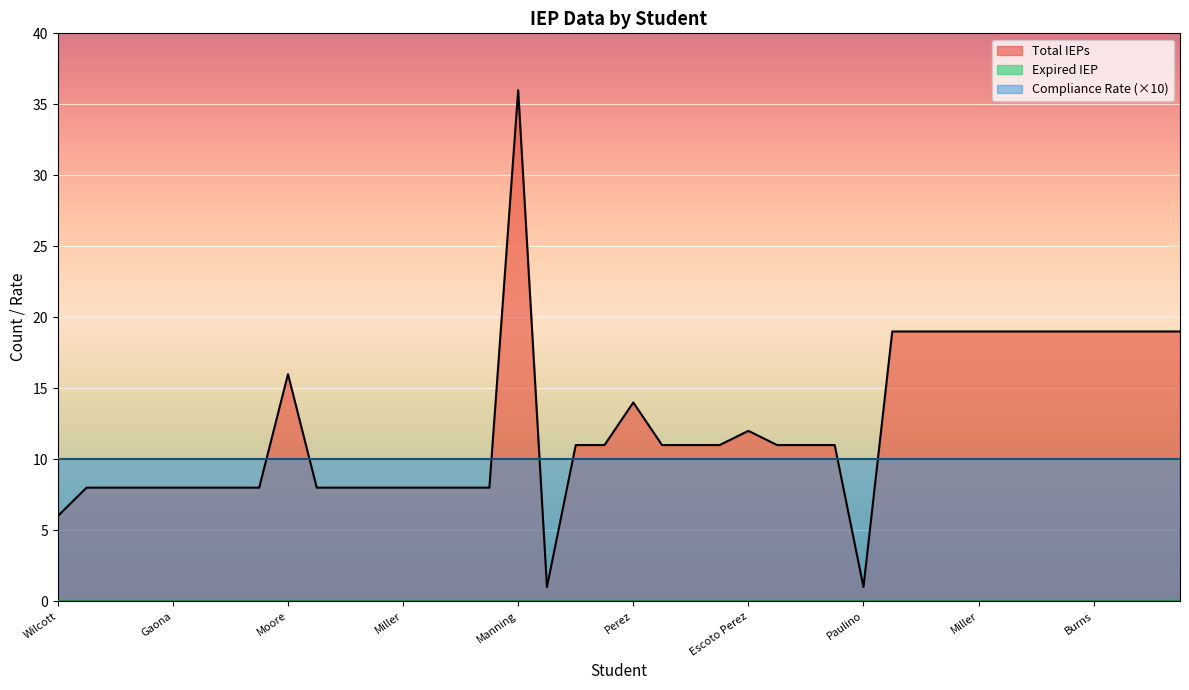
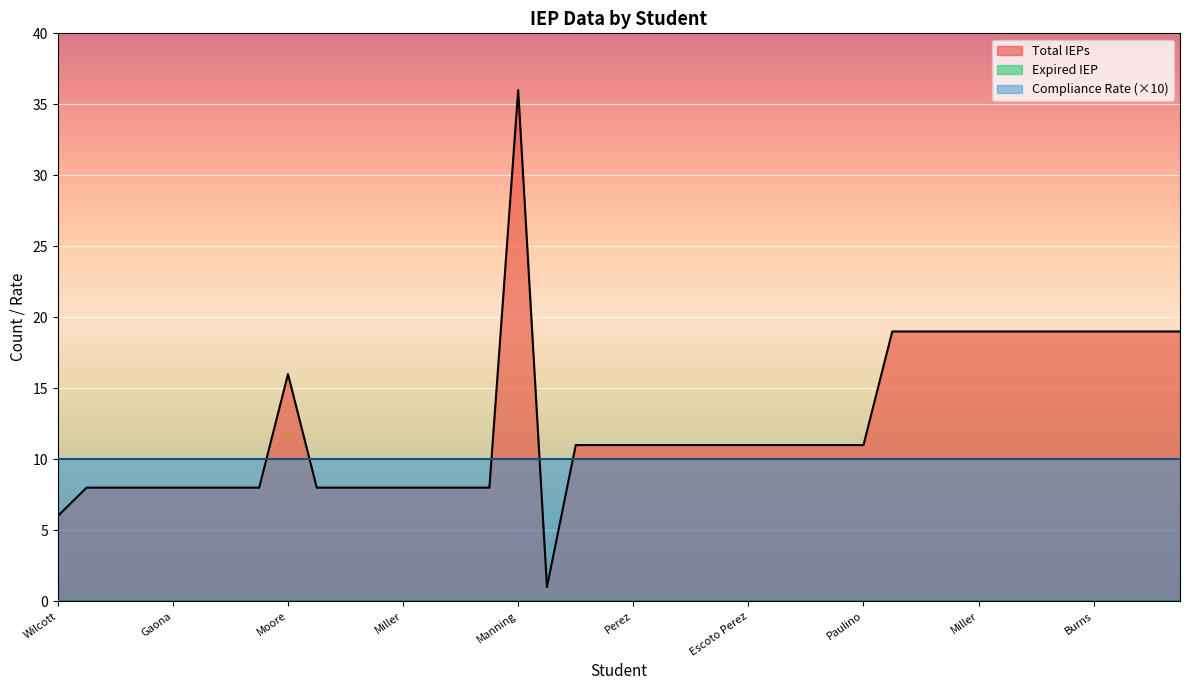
Total IEPs, Perez: 14 -> 11
Total IEPs, Escoto Perez: 12 -> 11
Total IEPs, Paulino: 1 -> 11
